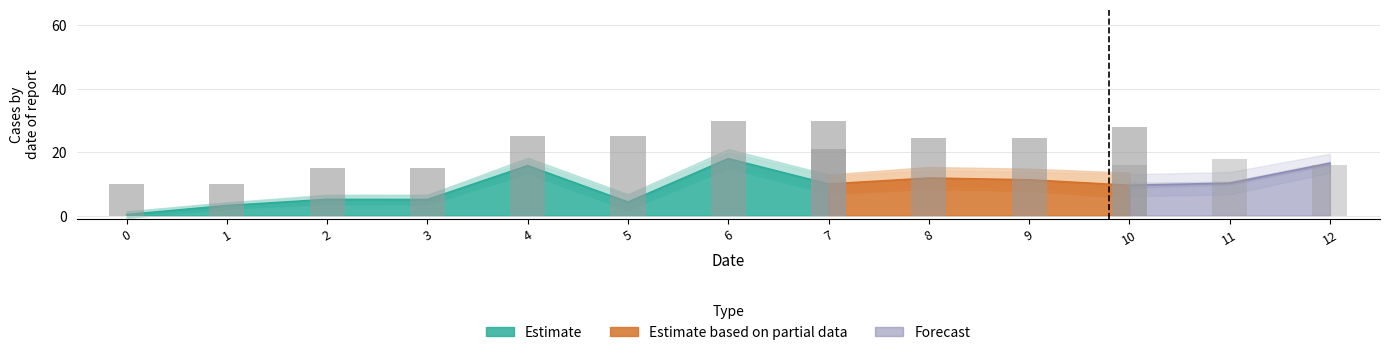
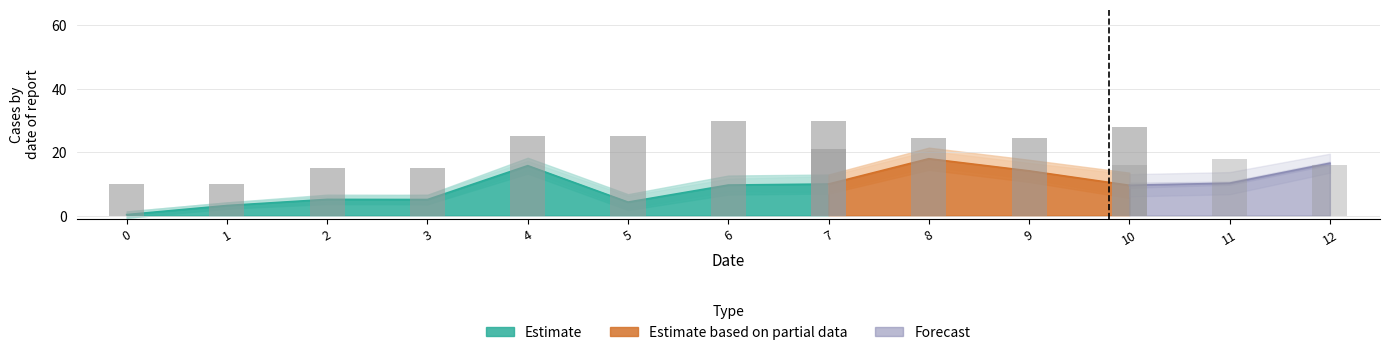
Estimate, 6: 18 -> 10
Estimate based on partial data, 8: 12 -> 18
Estimate based on partial data, 9: 11 -> 14
